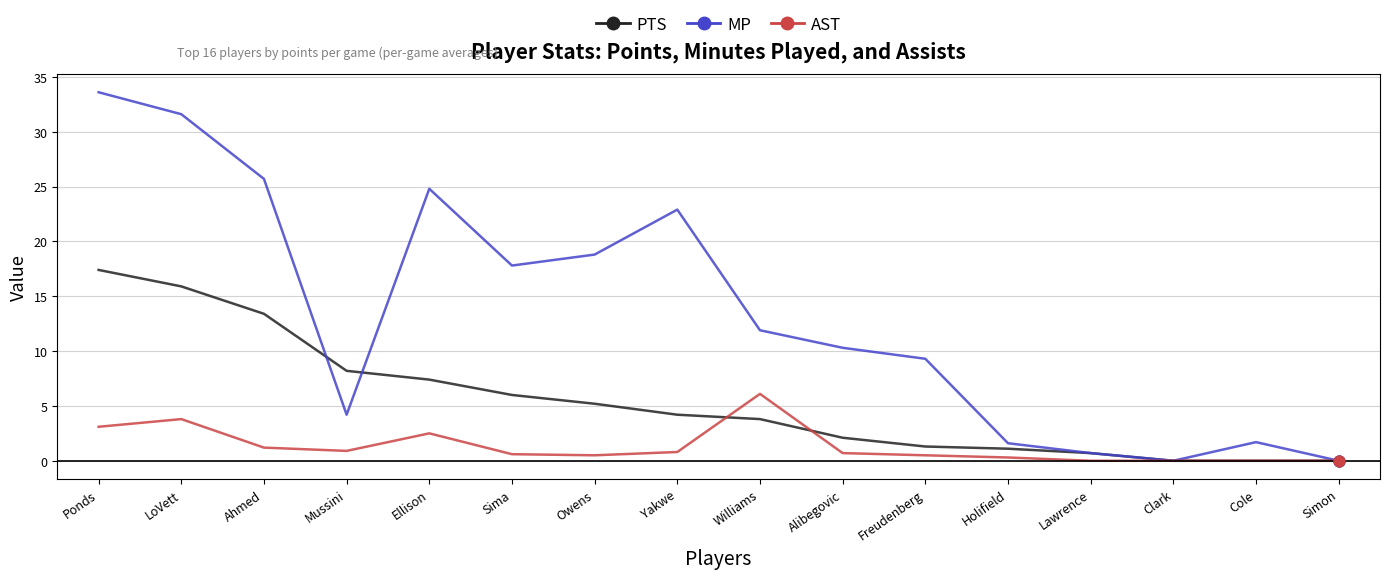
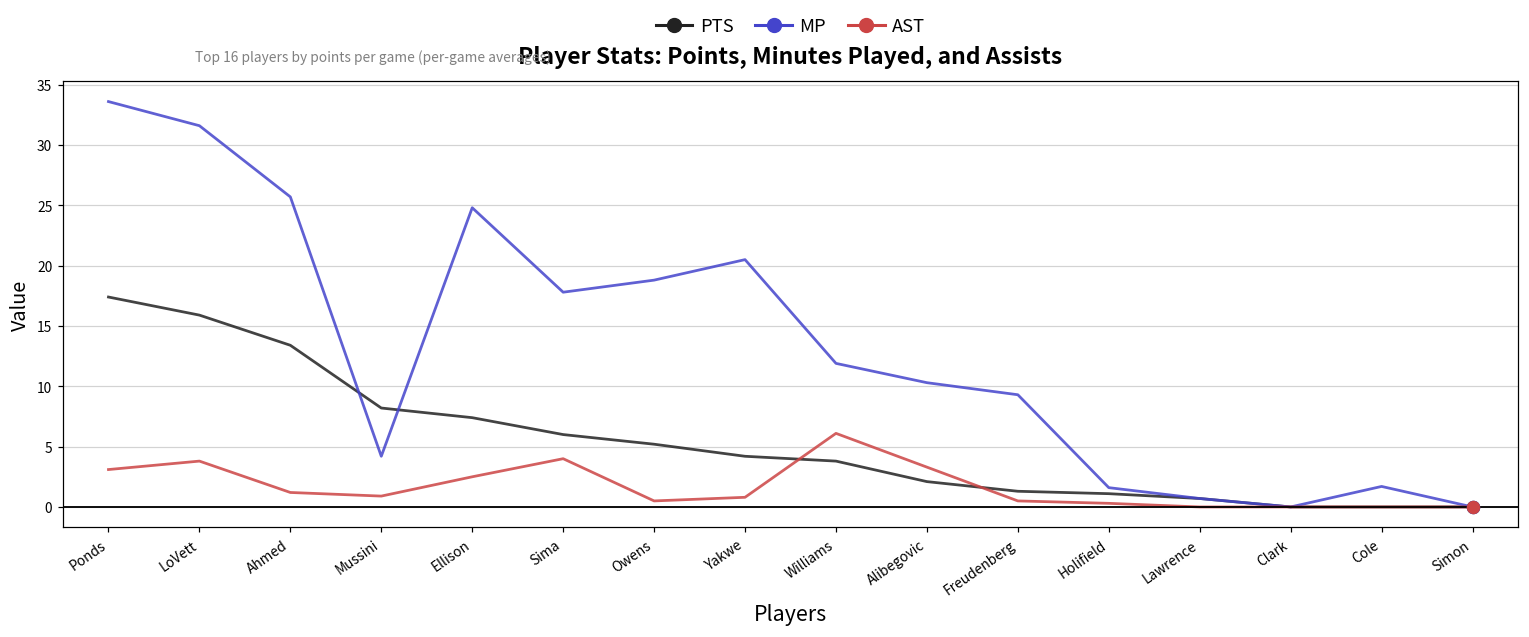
AST, Sima: 0.6 -> 4.0
MP, Yakwe: 22.9 -> 20.5
AST, Alibegovic: 0.7 -> 3.3
